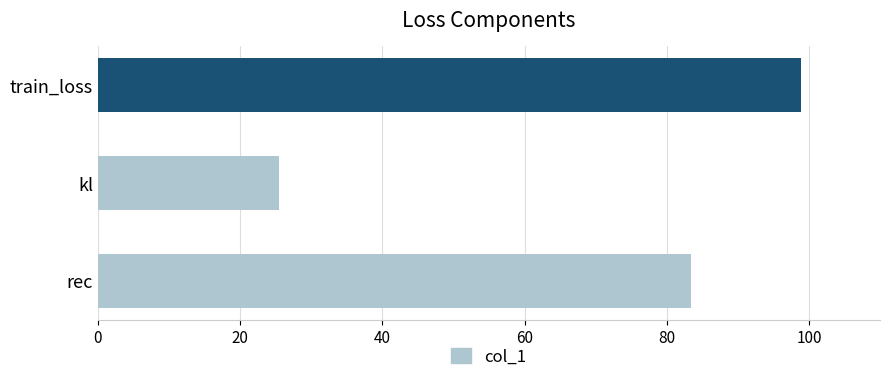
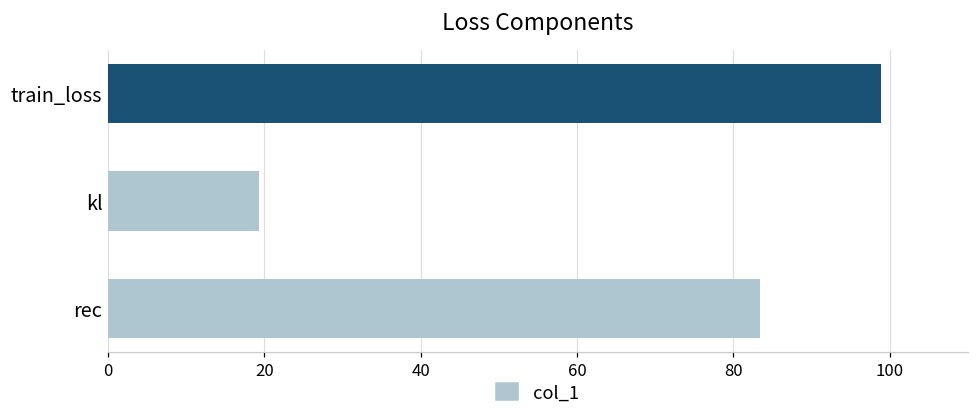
kl: 25 -> 19
